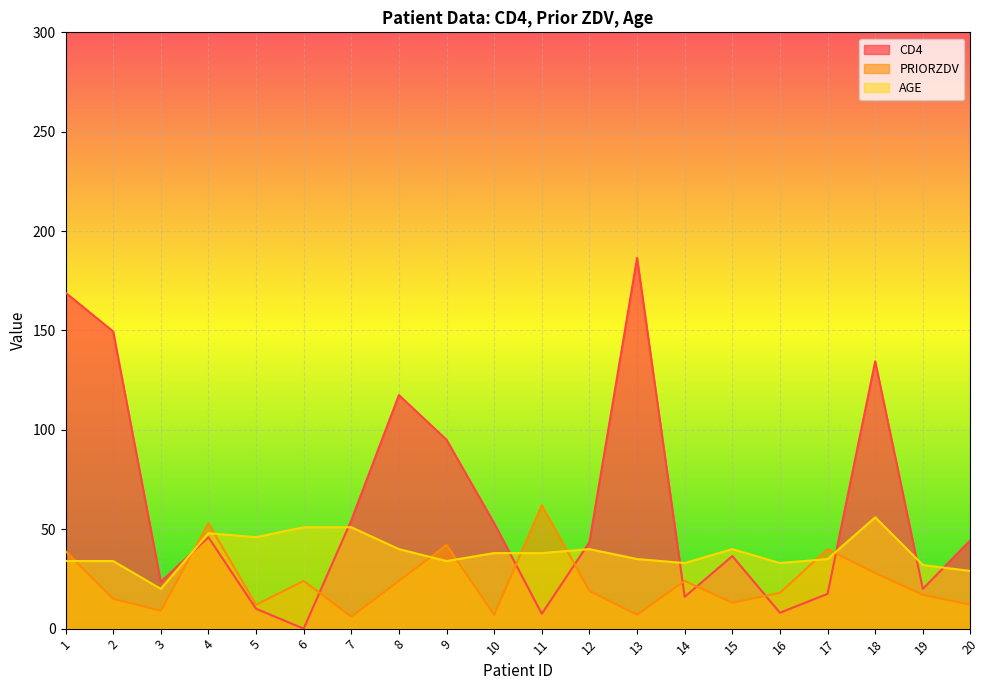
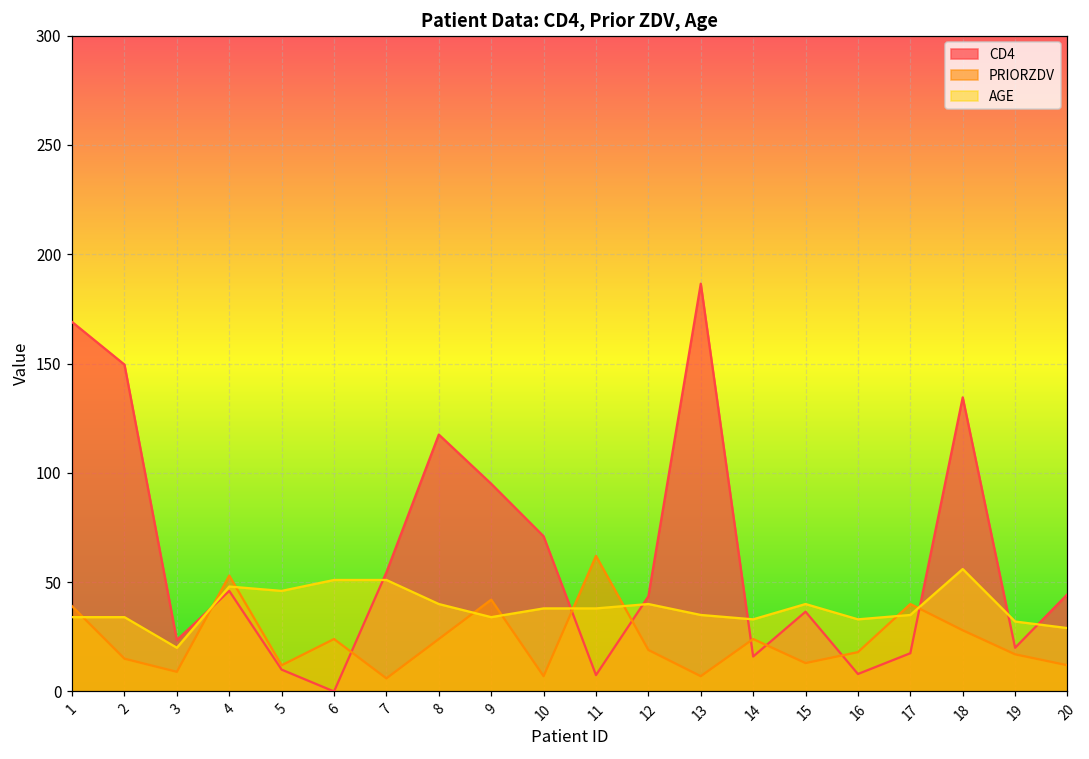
CD4, 10: 53 -> 71
